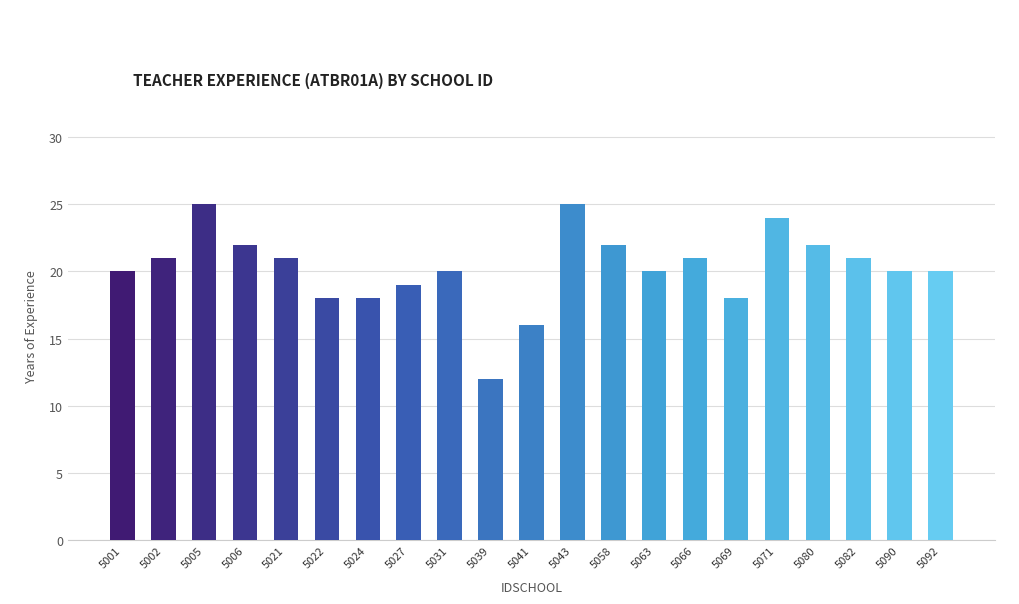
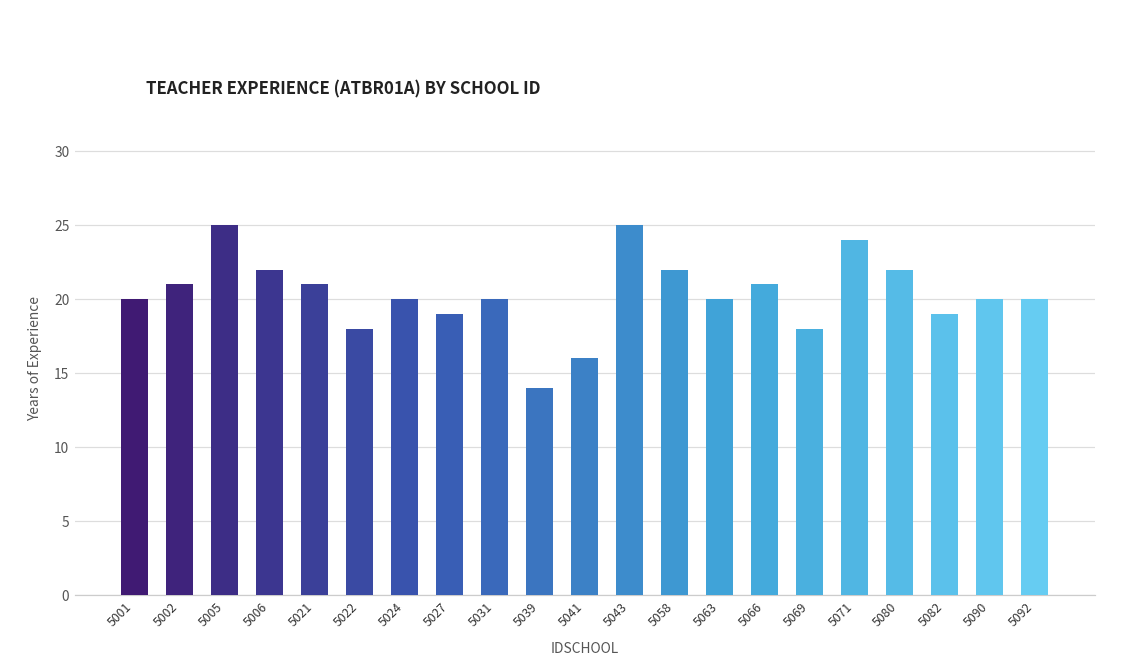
5024: 18 -> 20
5039: 12 -> 14
5082: 21 -> 19
